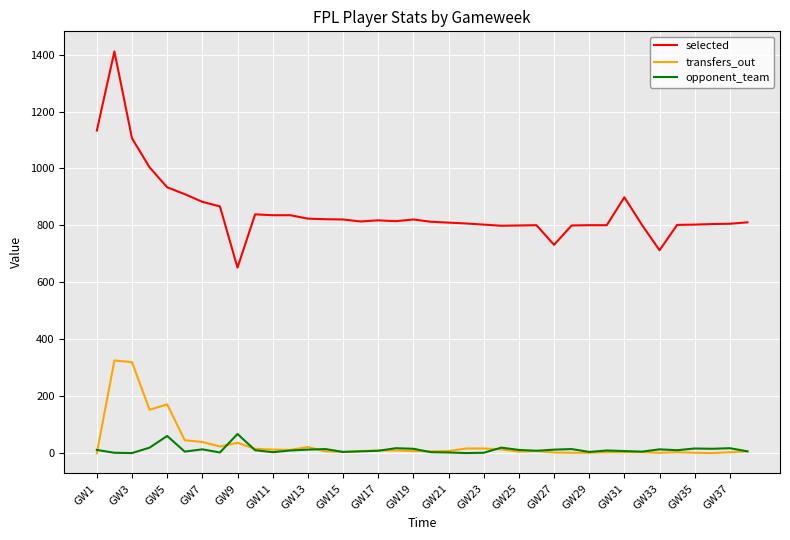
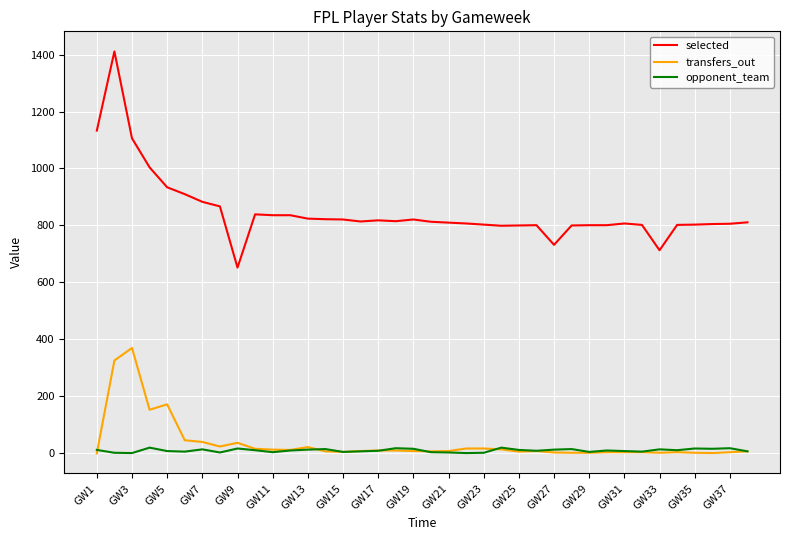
transfers_out, GW3: 320 -> 370
opponent_team, GW5: 60 -> 10
opponent_team, GW9: 70 -> 20
selected, GW31: 900 -> 810
